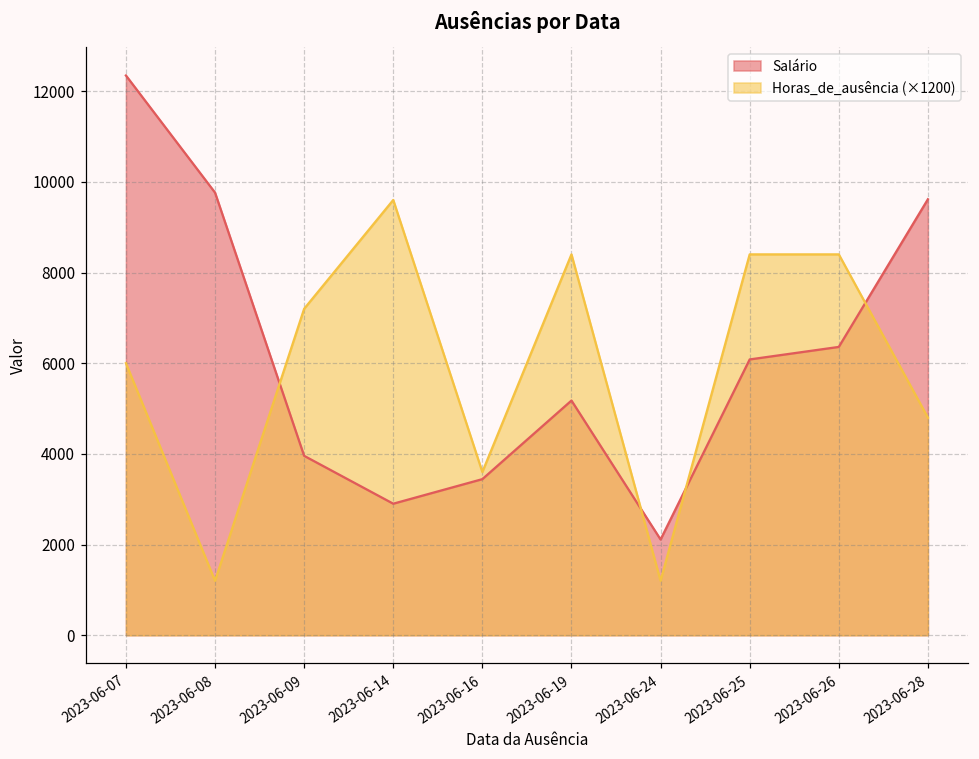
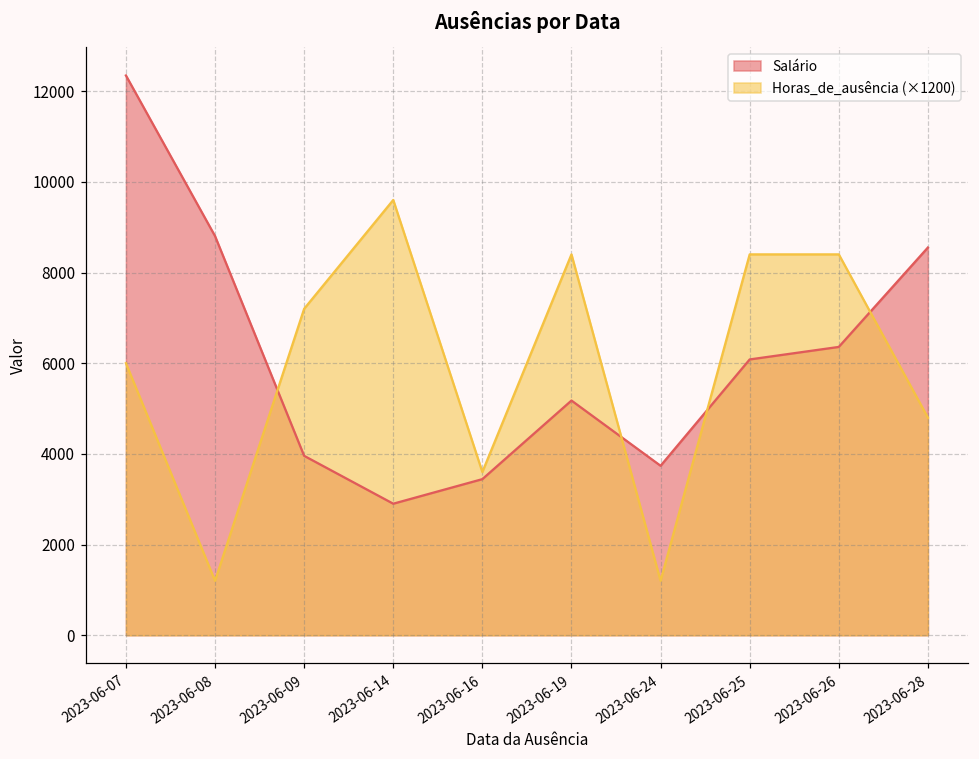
Salário, 2023-06-08: 9800 -> 8800
Salário, 2023-06-24: 2100 -> 3700
Salário, 2023-06-28: 9600 -> 8600
